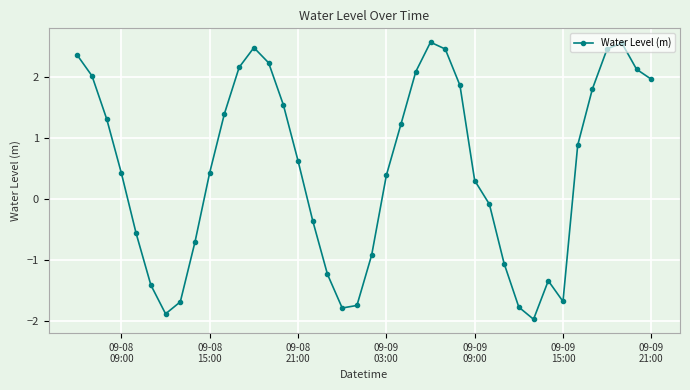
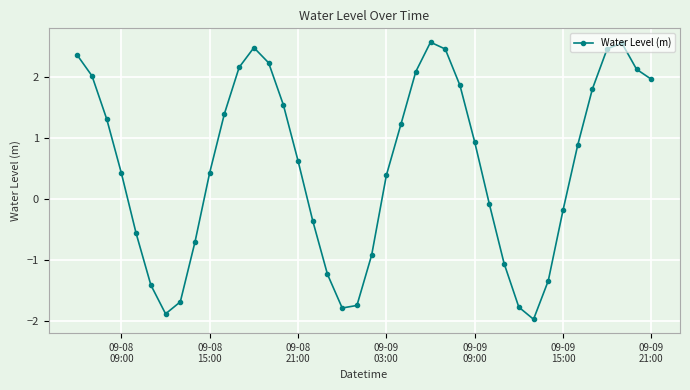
09-09 09:00: 0.3 -> 0.9
09-09 15:00: -1.7 -> -0.2
